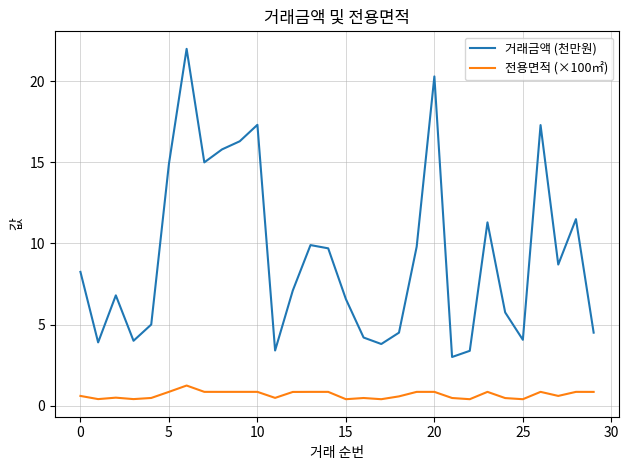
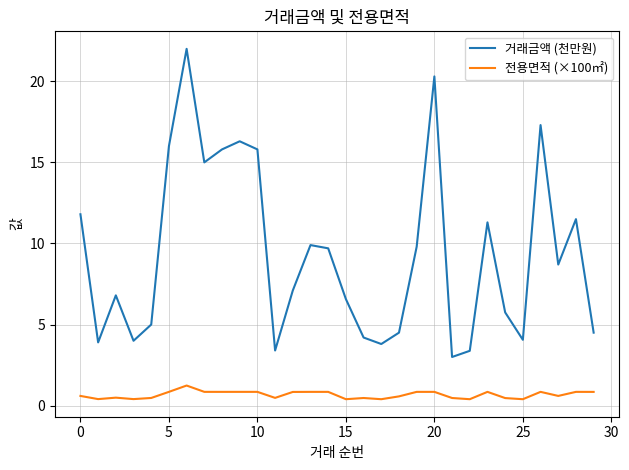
거래금액 (천만원), 0: 8.2 -> 11.8
거래금액 (천만원), 5: 14.9 -> 16.0
거래금액 (천만원), 10: 17.3 -> 15.8
